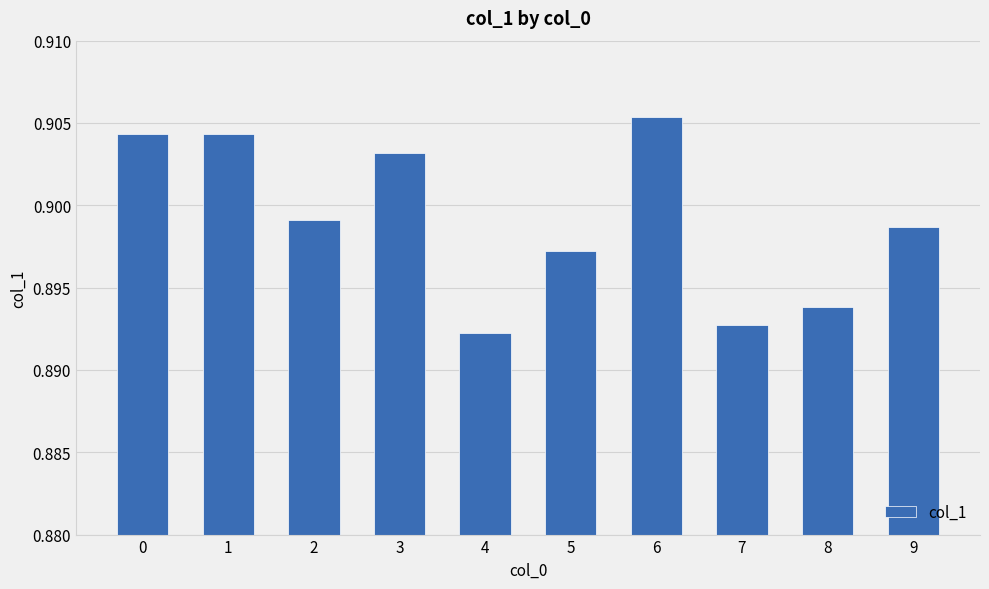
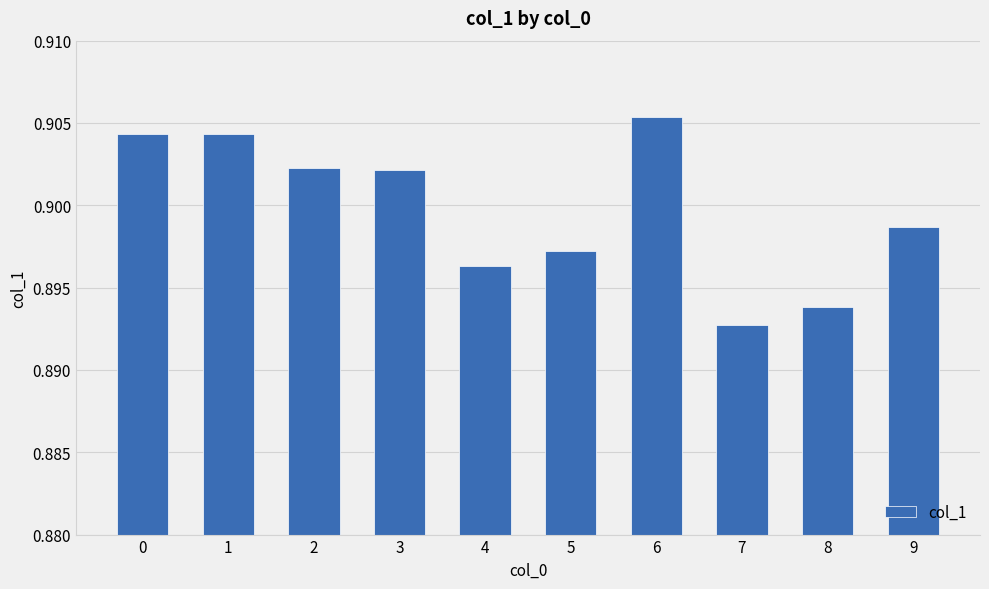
2: 0.8991 -> 0.9023
3: 0.9032 -> 0.9022
4: 0.8922 -> 0.8963
